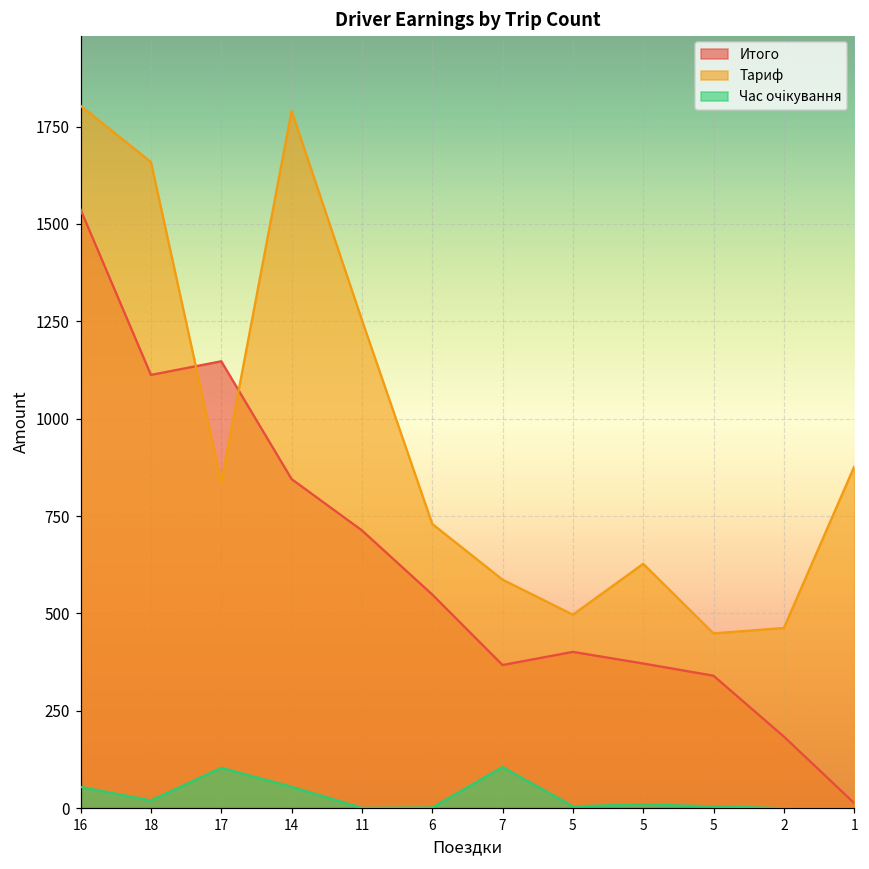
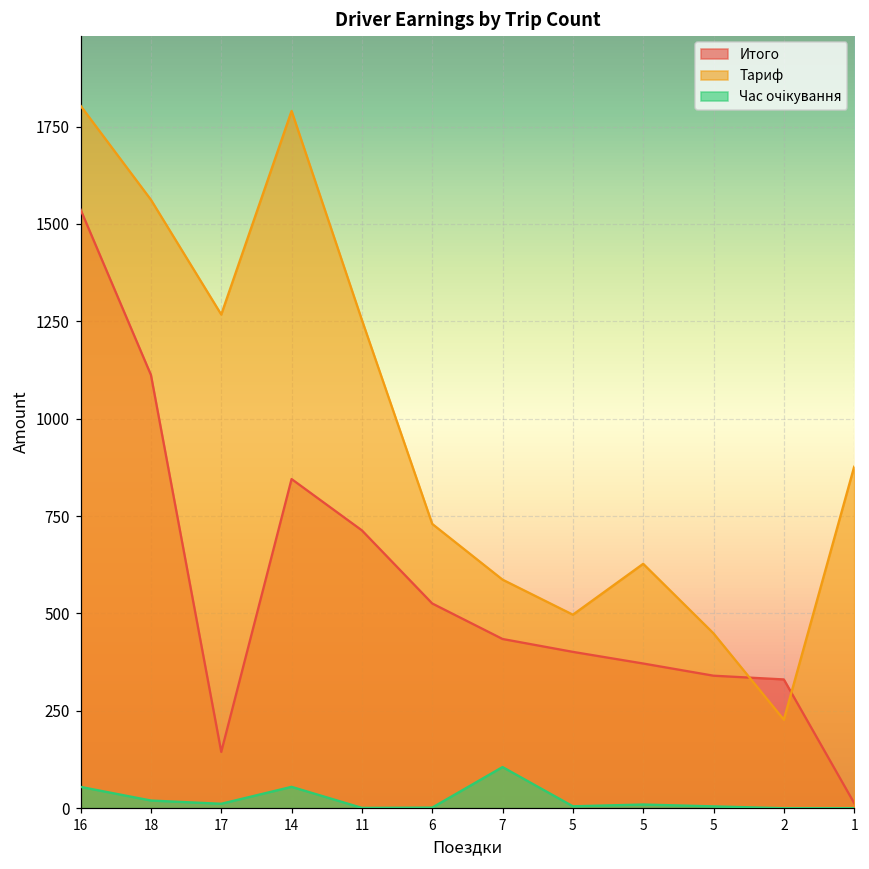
Тариф, 18: 1660 -> 1560
Итого, 17: 1150 -> 140
Тариф, 17: 840 -> 1270
Час очікування, 17: 100 -> 10
Итого, 6: 550 -> 530
Итого, 7: 370 -> 430
Итого, 2: 180 -> 330
Тариф, 2: 460 -> 230
